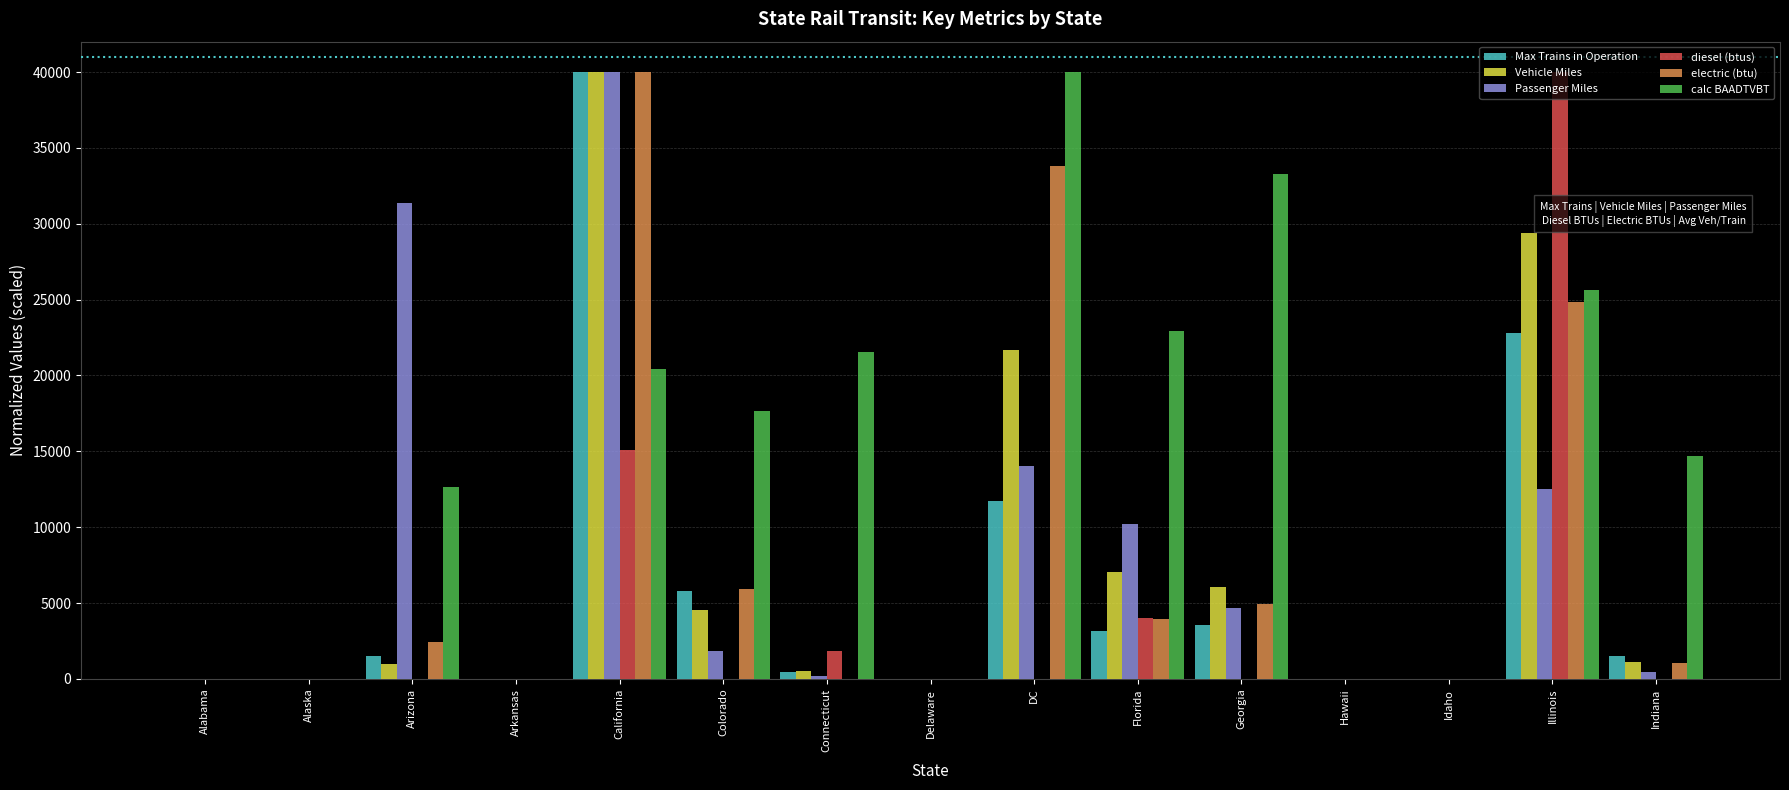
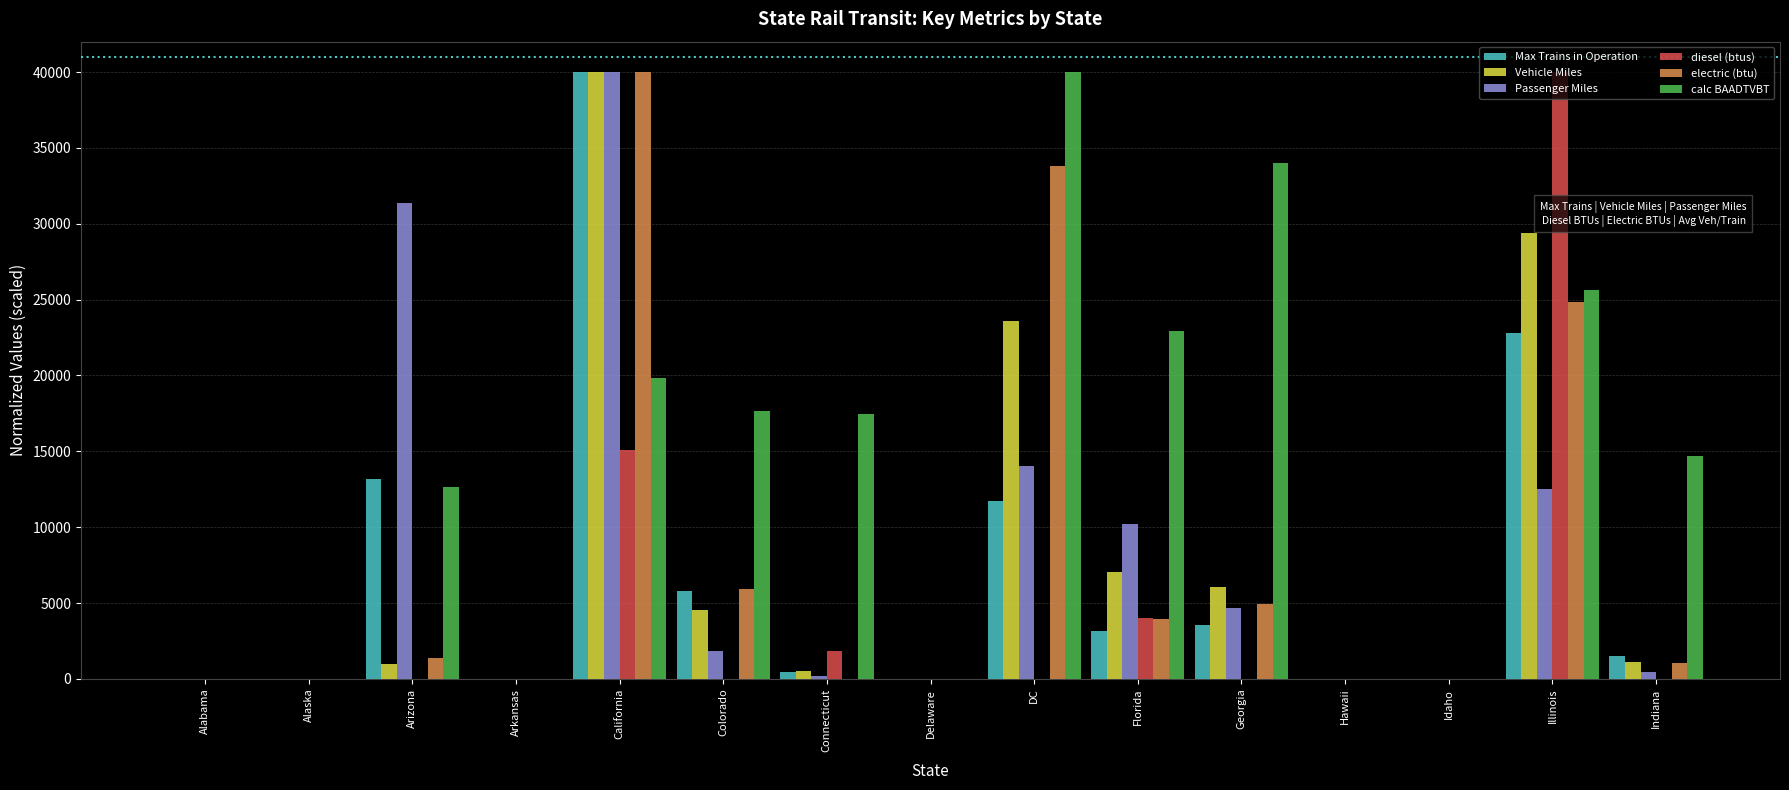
Max Trains in Operation, Arizona: 1500 -> 13200
electric (btu), Arizona: 2500 -> 1400
calc BAADTVBT, California: 20400 -> 19800
calc BAADTVBT, Connecticut: 21500 -> 17400
Vehicle Miles, DC: 21700 -> 23600
calc BAADTVBT, Georgia: 33300 -> 34000
